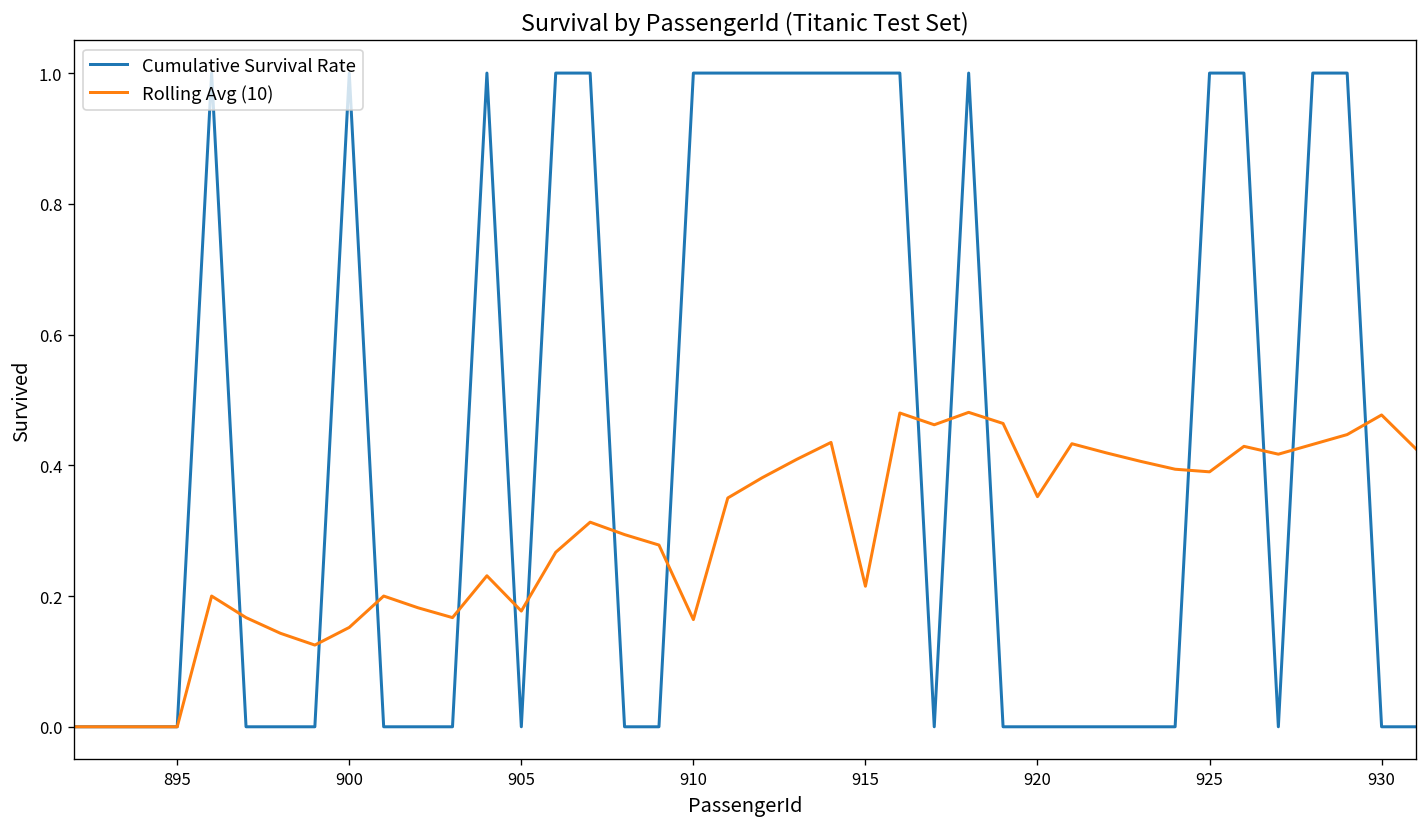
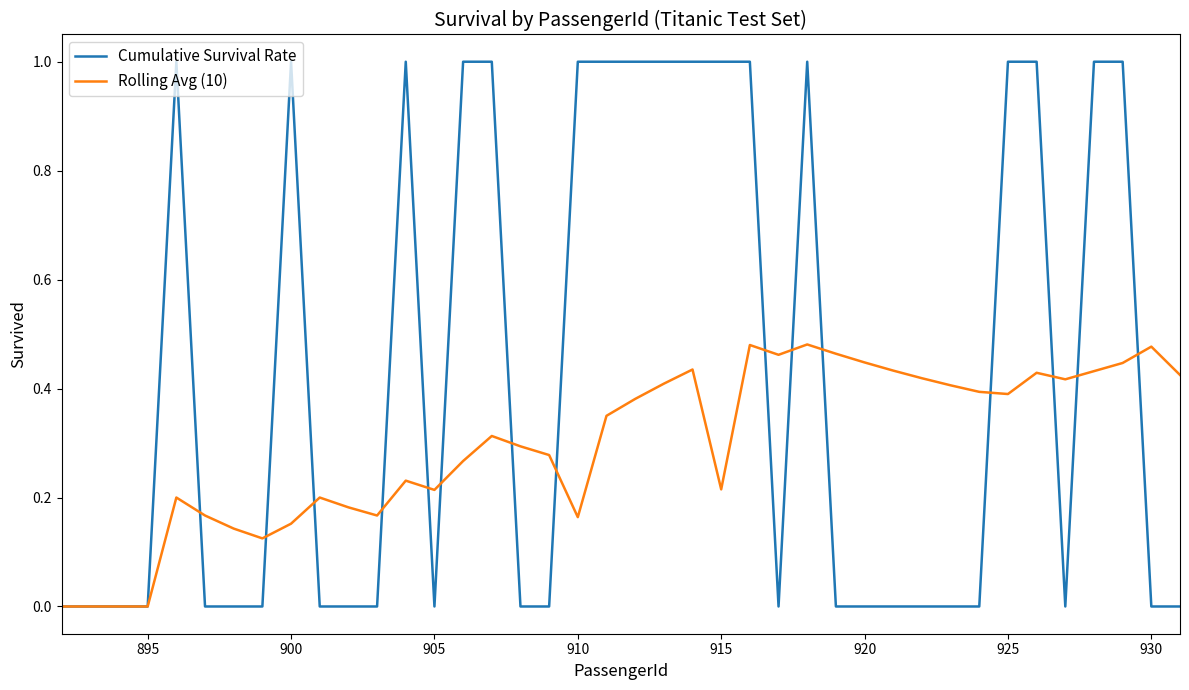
Rolling Avg (10), 905: 0.18 -> 0.21
Rolling Avg (10), 920: 0.35 -> 0.45
